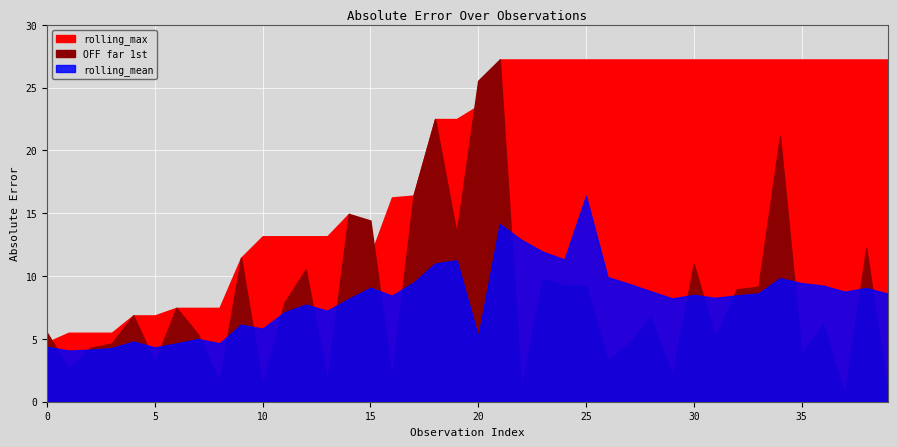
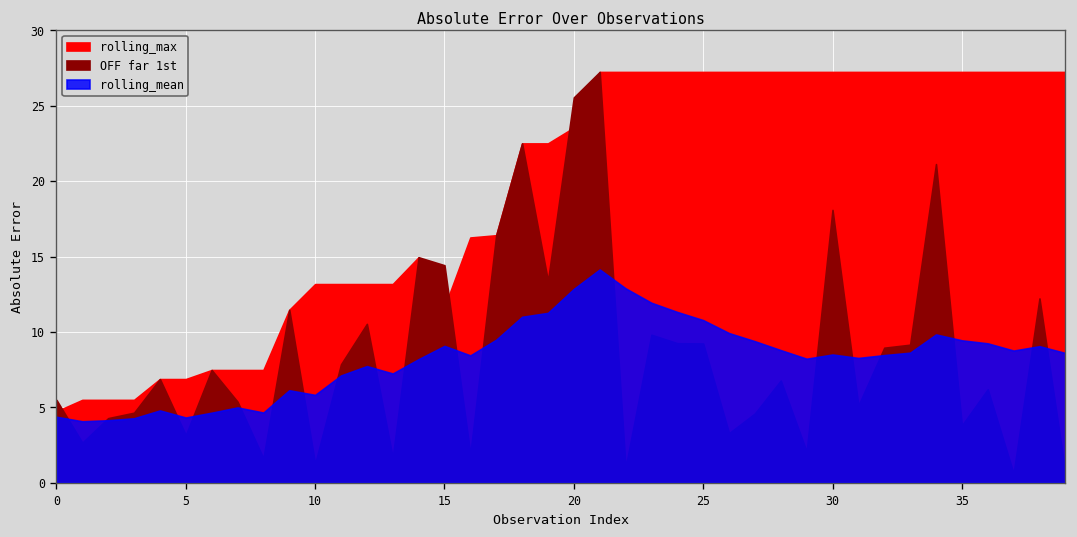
rolling_mean, 20: 5.2 -> 12.9
rolling_mean, 25: 16.4 -> 10.8
OFF far 1st, 30: 11.0 -> 18.1
